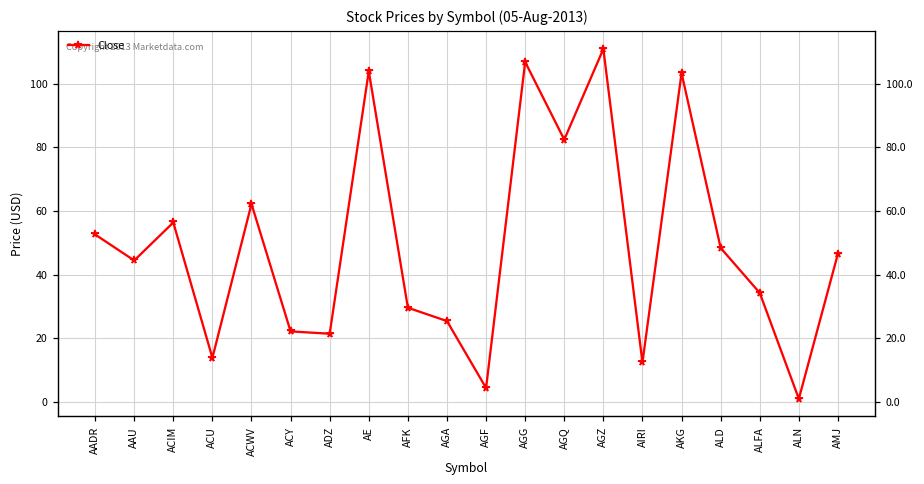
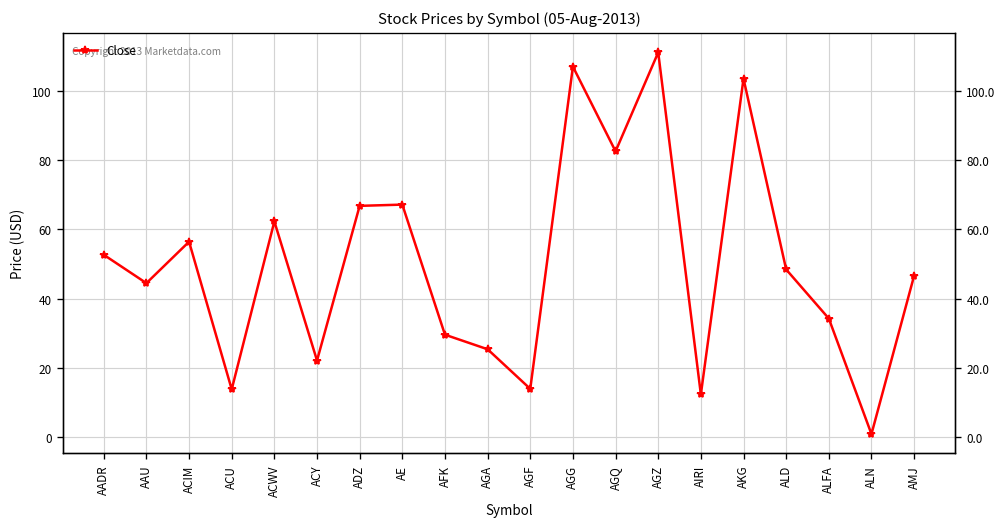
ADZ: 21 -> 67
AE: 104 -> 67
AGF: 4 -> 14
